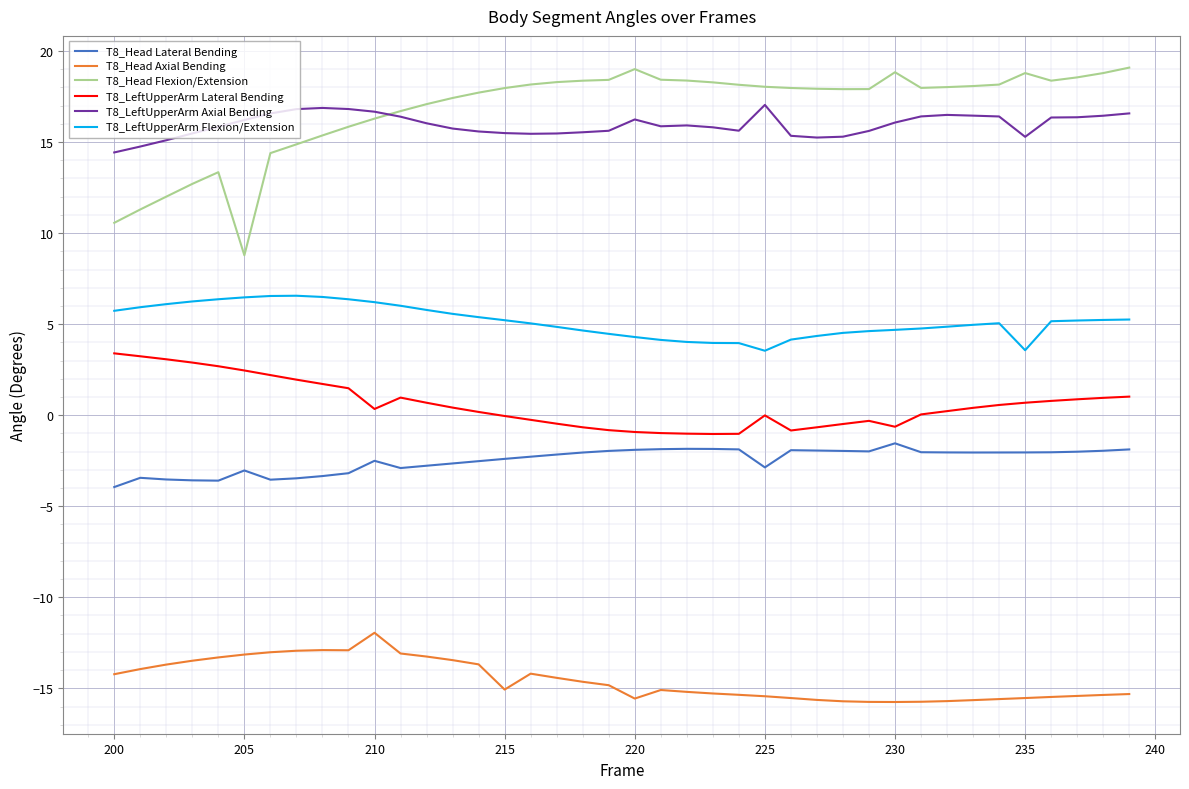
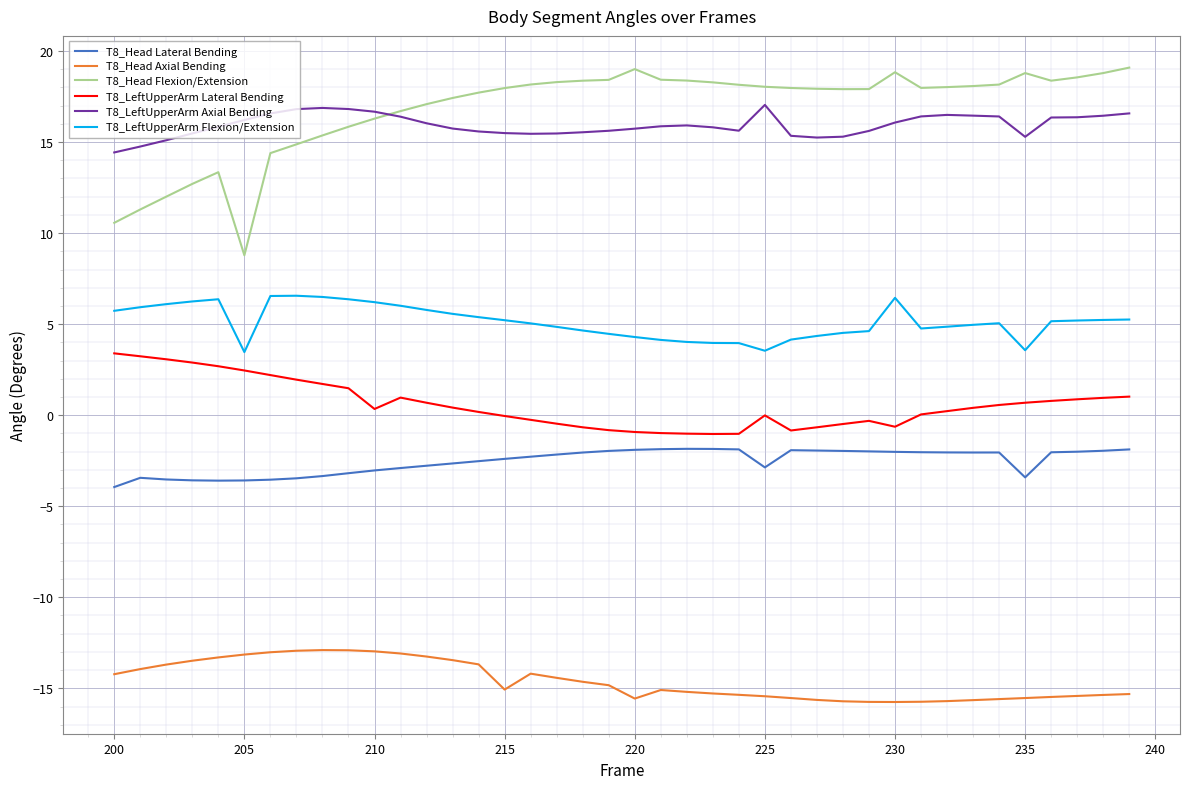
T8_Head Lateral Bending, 205: -3.0 -> -3.6
T8_LeftUpperArm Flexion/Extension, 205: 6.5 -> 3.5
T8_Head Lateral Bending, 210: -2.5 -> -3.0
T8_Head Axial Bending, 210: -11.9 -> -13.0
T8_LeftUpperArm Axial Bending, 220: 16.2 -> 15.7
T8_Head Lateral Bending, 230: -1.5 -> -2.0
T8_LeftUpperArm Flexion/Extension, 230: 4.7 -> 6.4
T8_Head Lateral Bending, 235: -2.0 -> -3.4
